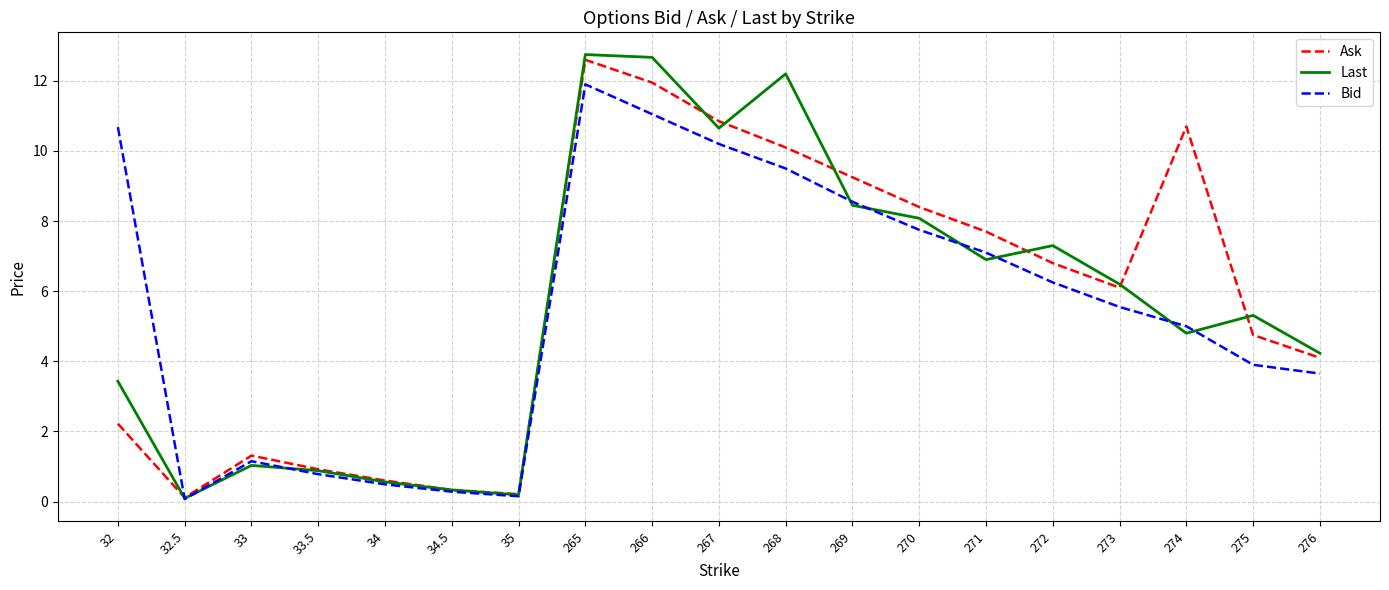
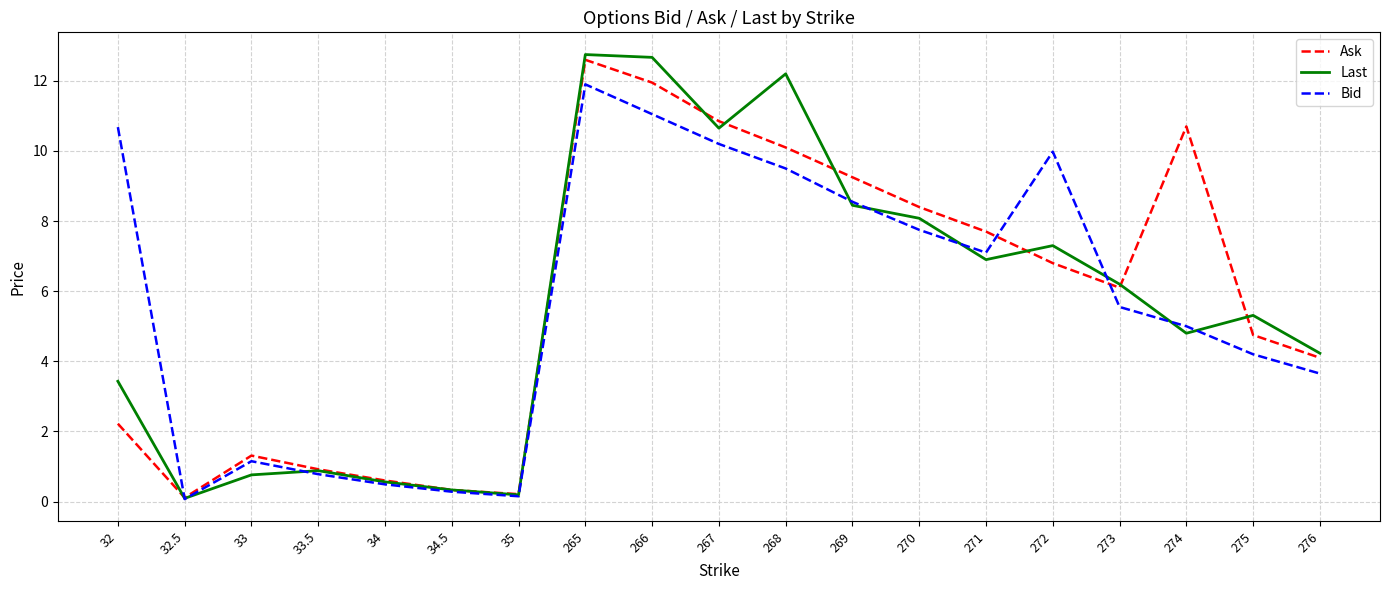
Last, 33: 1.0 -> 0.8
Bid, 272: 6.3 -> 10.0
Bid, 275: 3.9 -> 4.2
